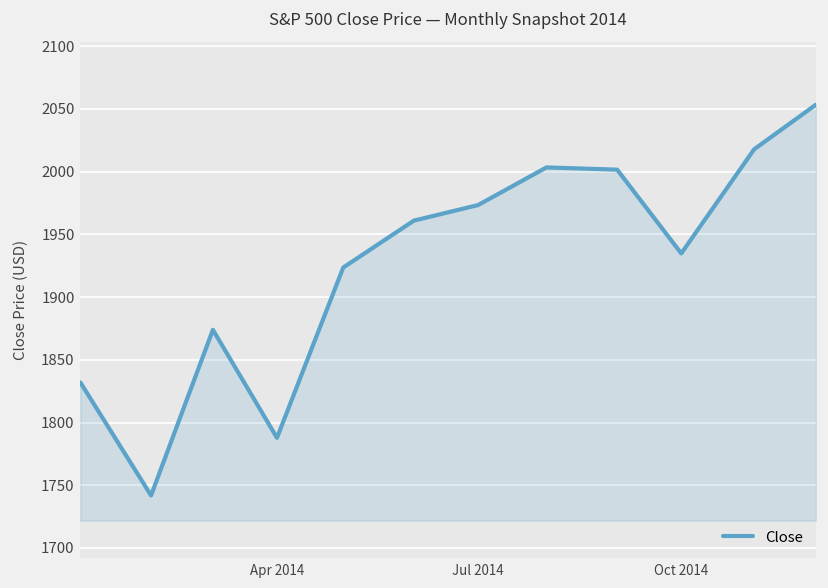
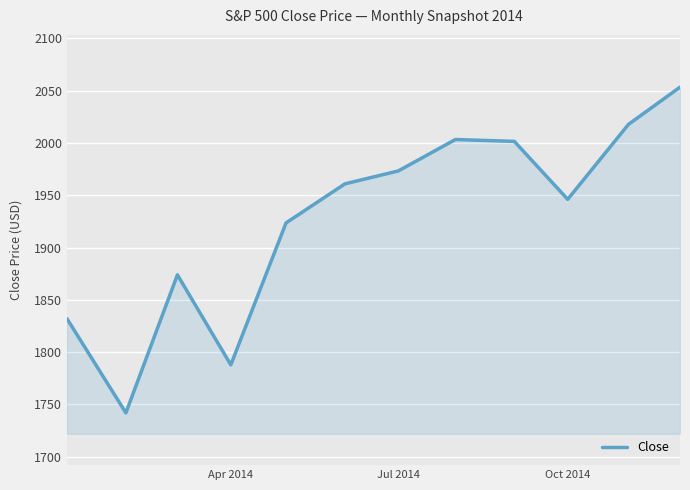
Oct 2014: 1935 -> 1946
